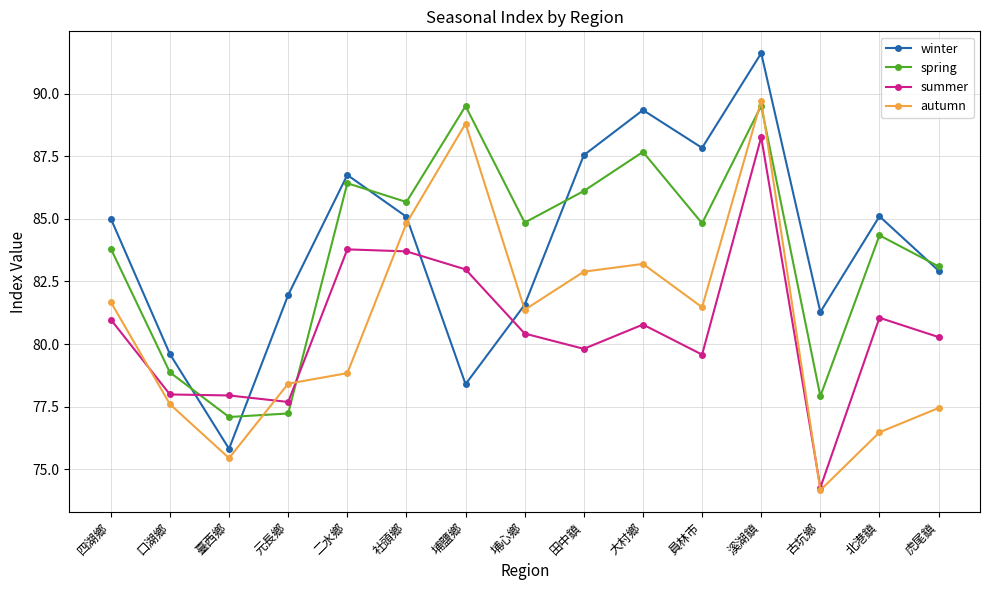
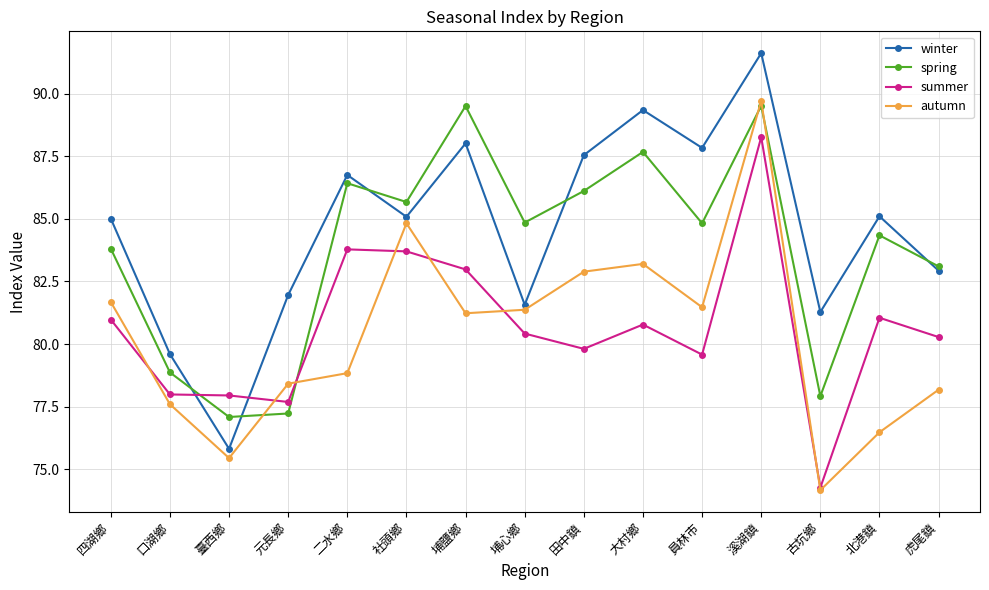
winter, 埔鹽鄉: 78.4 -> 88.0
autumn, 埔鹽鄉: 88.8 -> 81.2
autumn, 虎尾鎮: 77.5 -> 78.2
